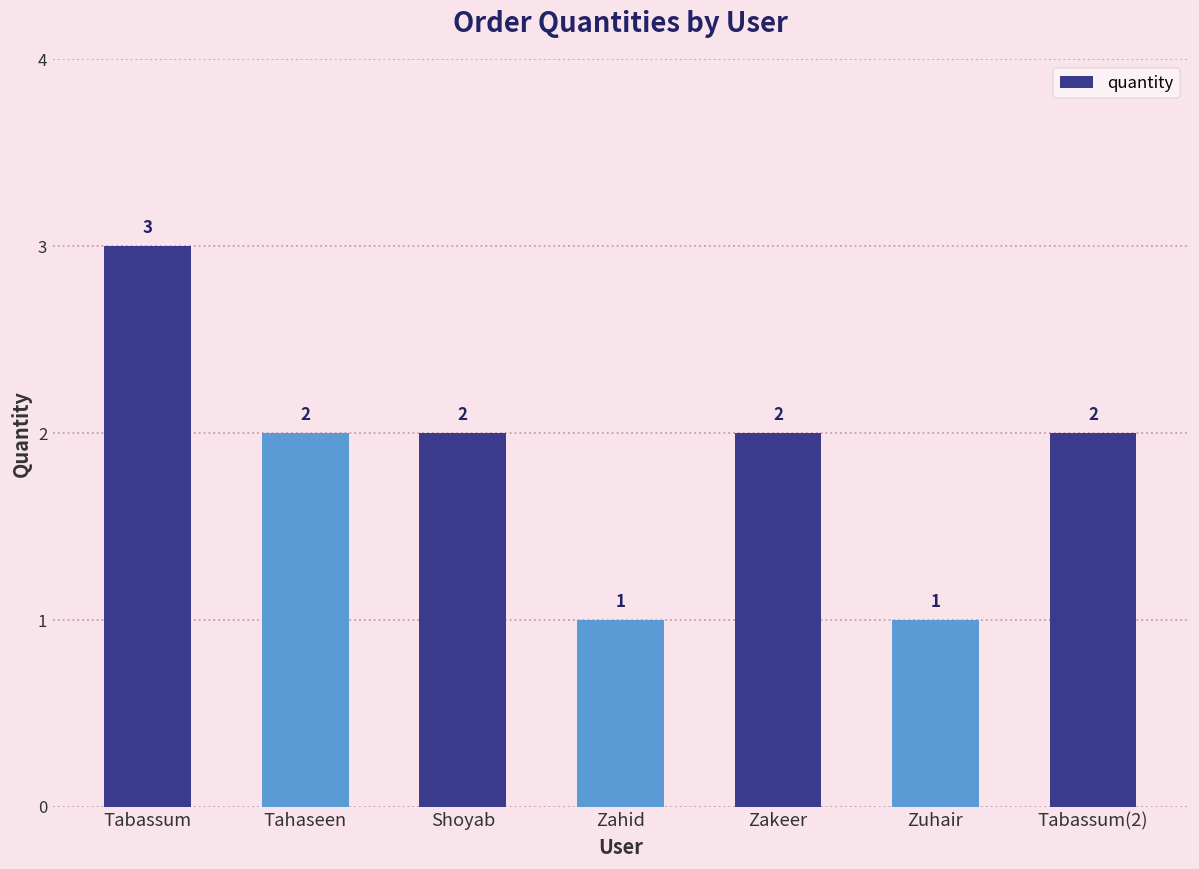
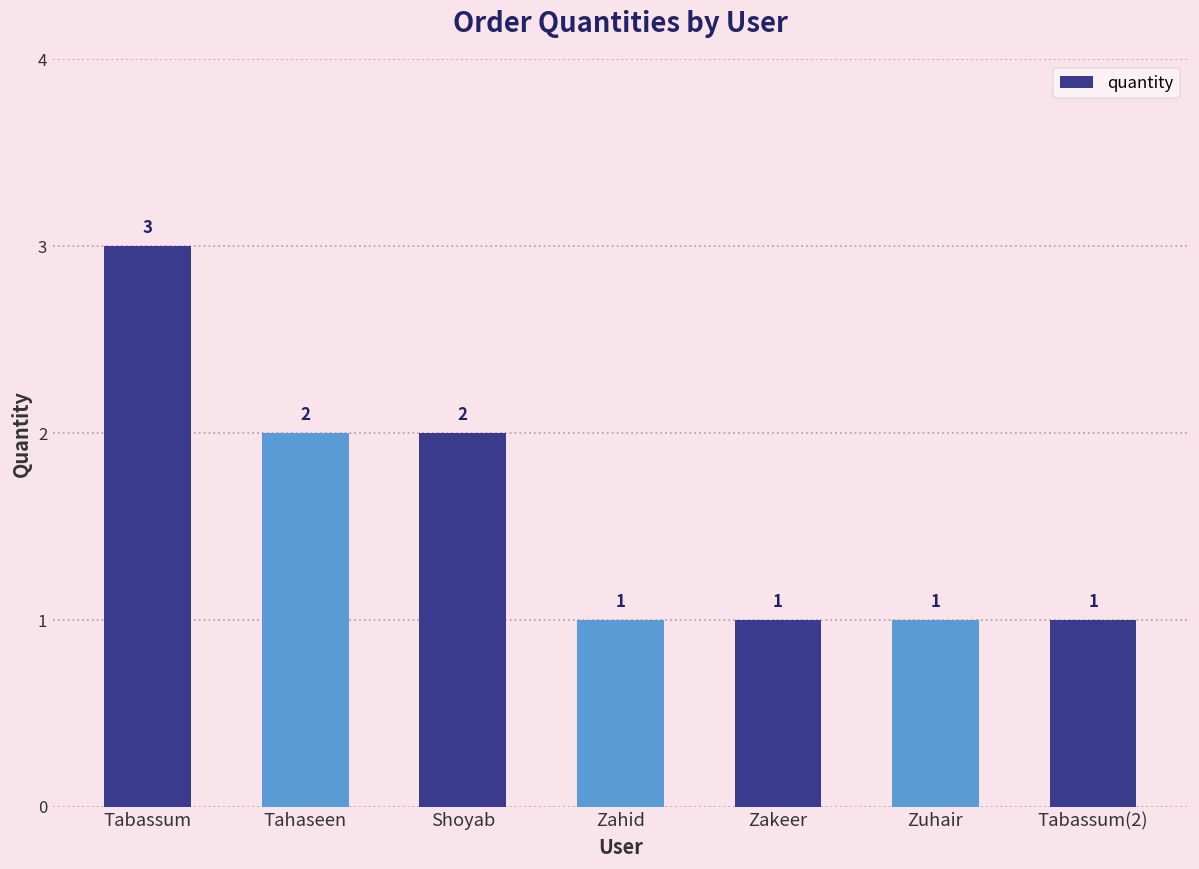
Zakeer: 2 -> 1
Tabassum(2): 2 -> 1
